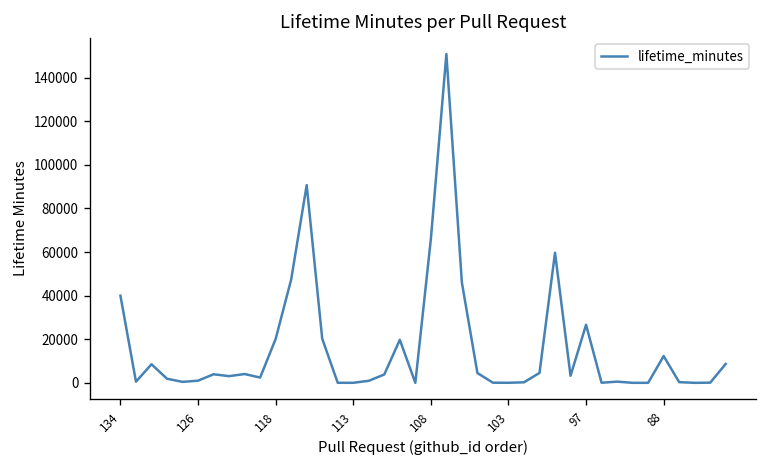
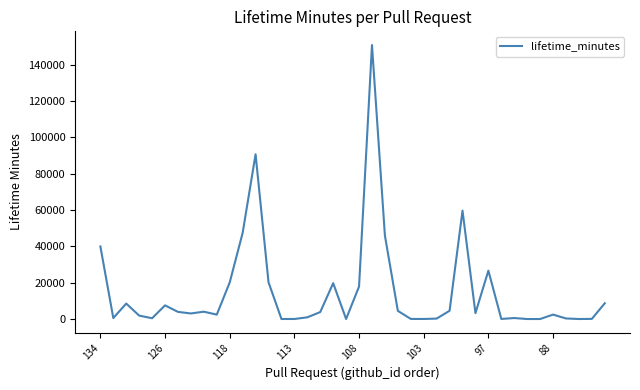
126: 1000 -> 8000
108: 66000 -> 18000
88: 12000 -> 2000
